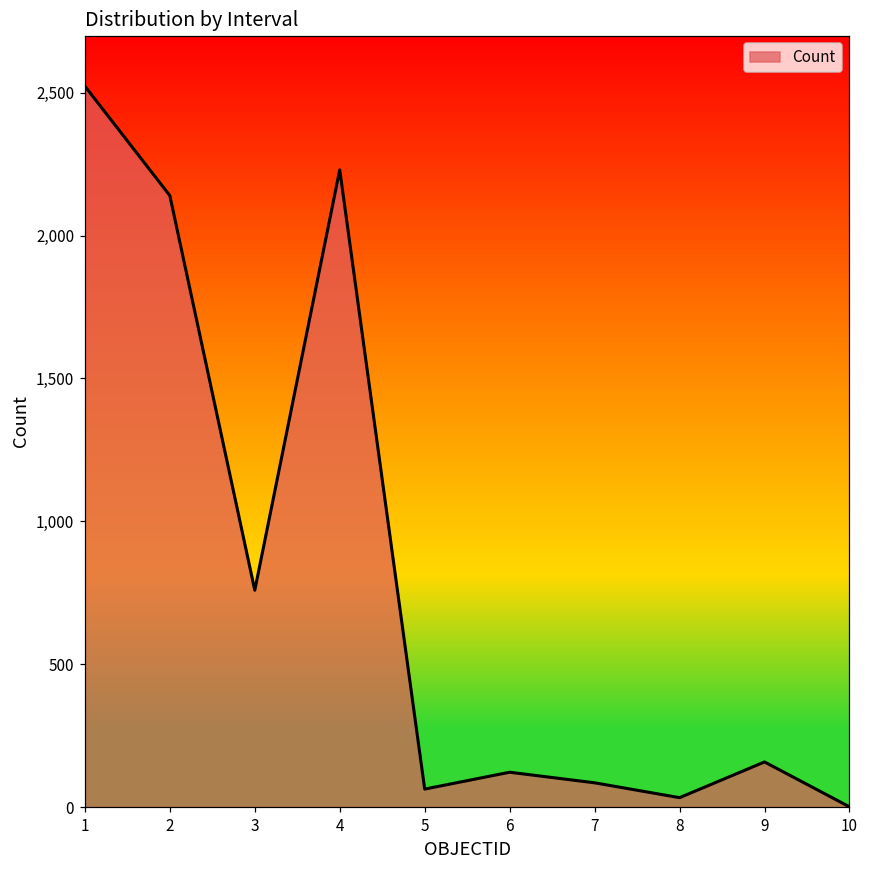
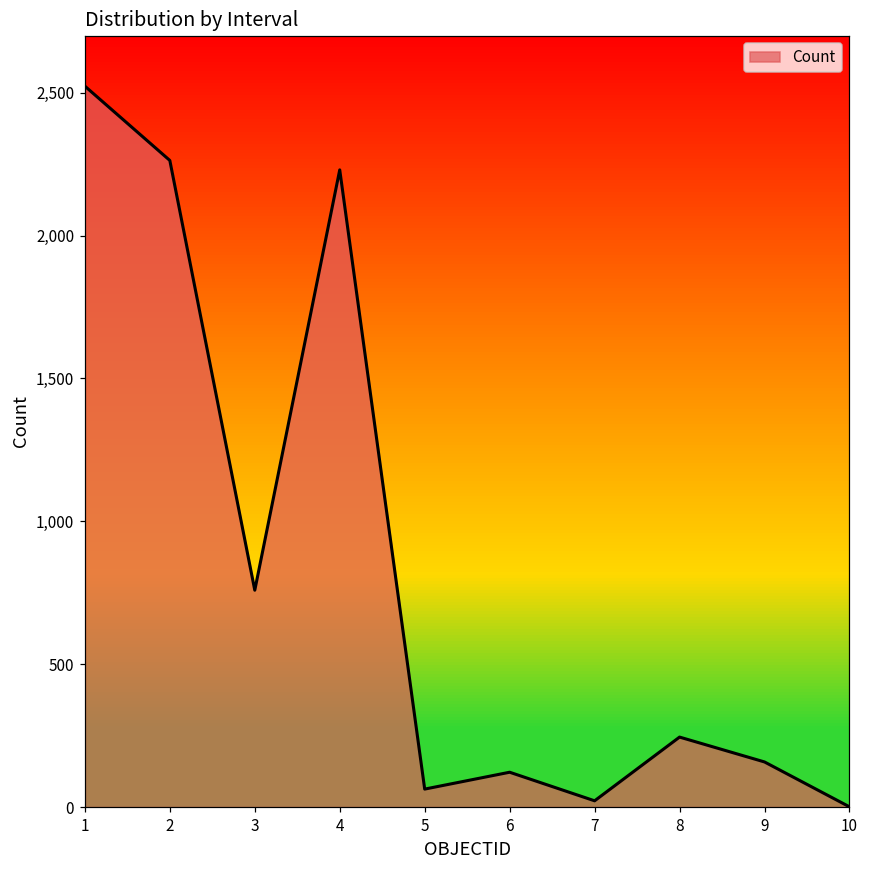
2: 2,140 -> 2,260
7: 90 -> 20
8: 30 -> 250
